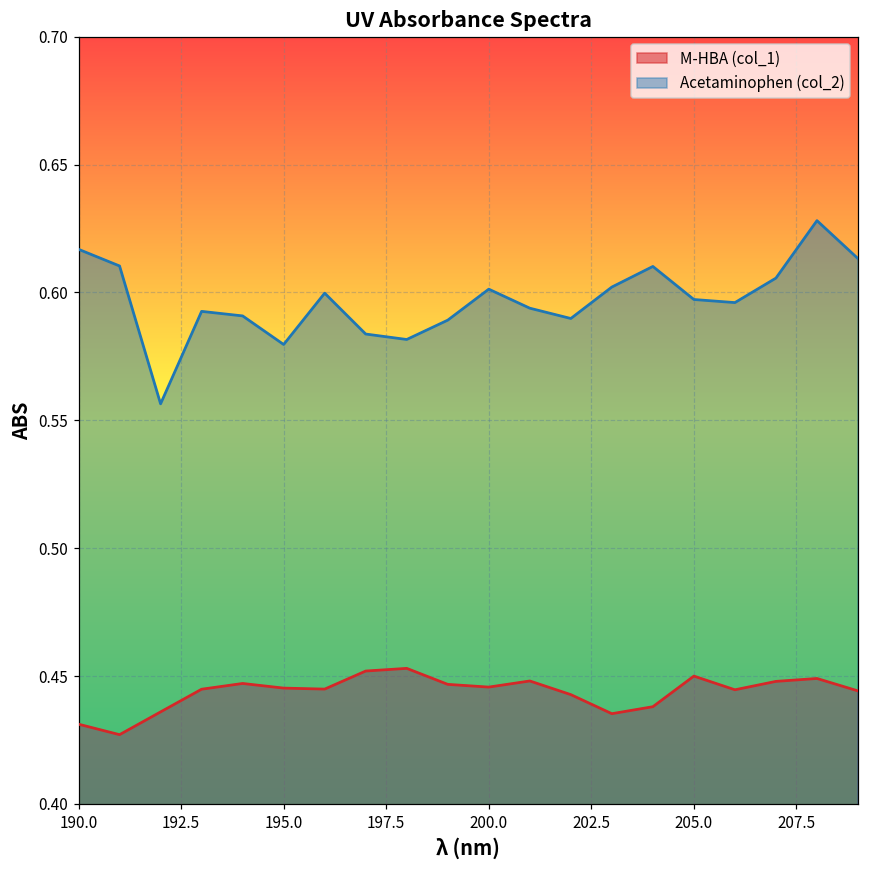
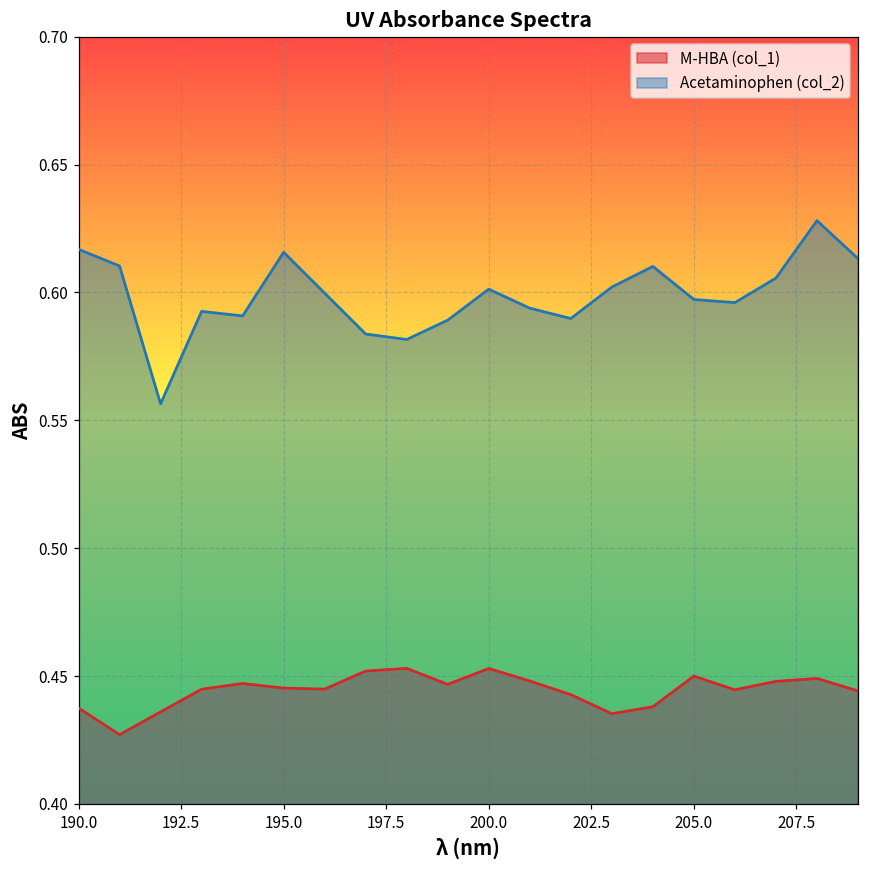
M-HBA (col_1), 190.0: 0.431 -> 0.438
Acetaminophen (col_2), 195.0: 0.580 -> 0.616
M-HBA (col_1), 200.0: 0.446 -> 0.453
